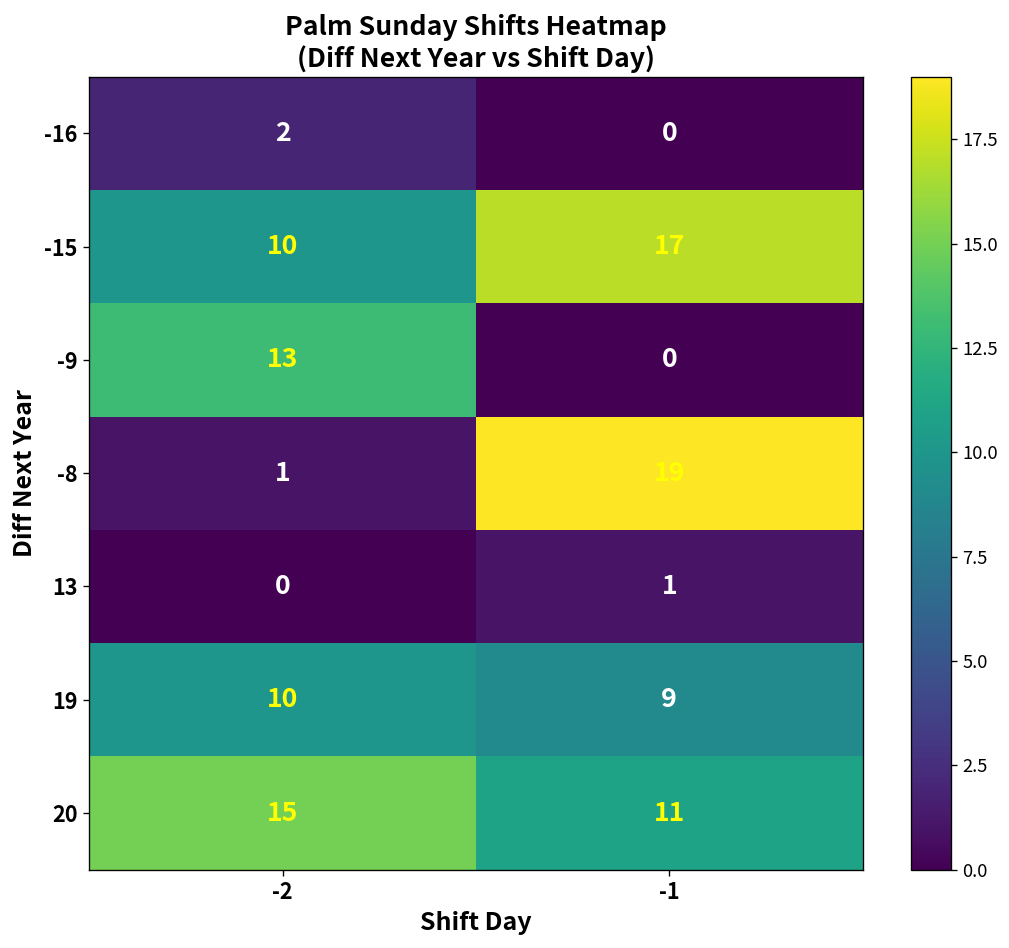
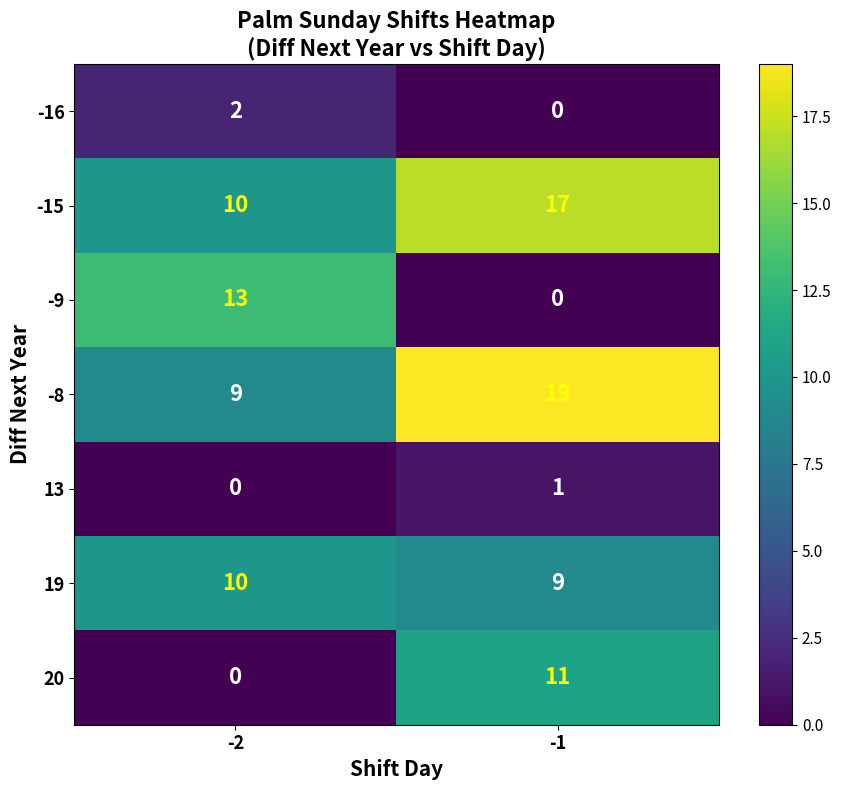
-8, -2: 1 -> 9
20, -2: 15 -> 0
